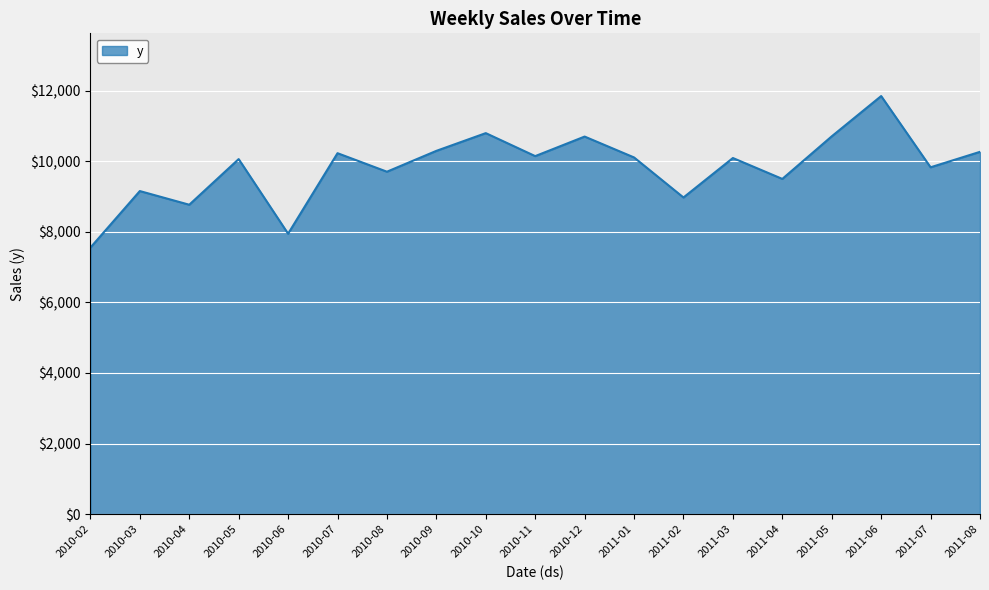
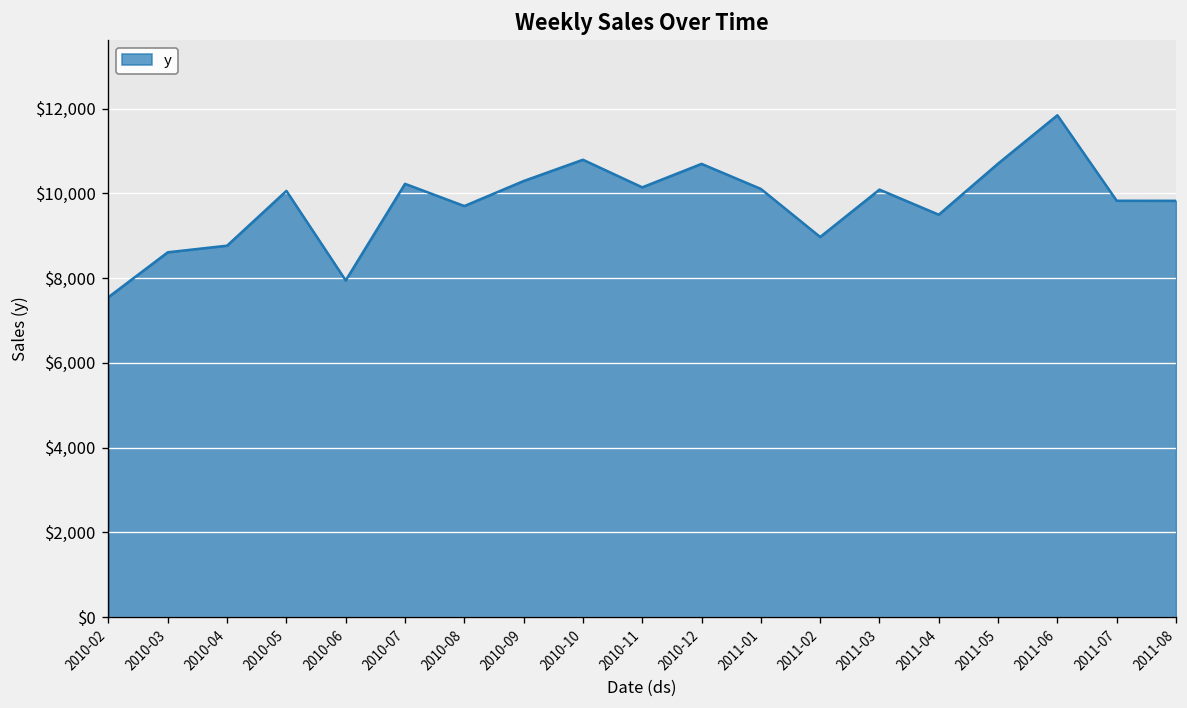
2010-03: $9,200 -> $8,600
2011-08: $10,300 -> $9,800
